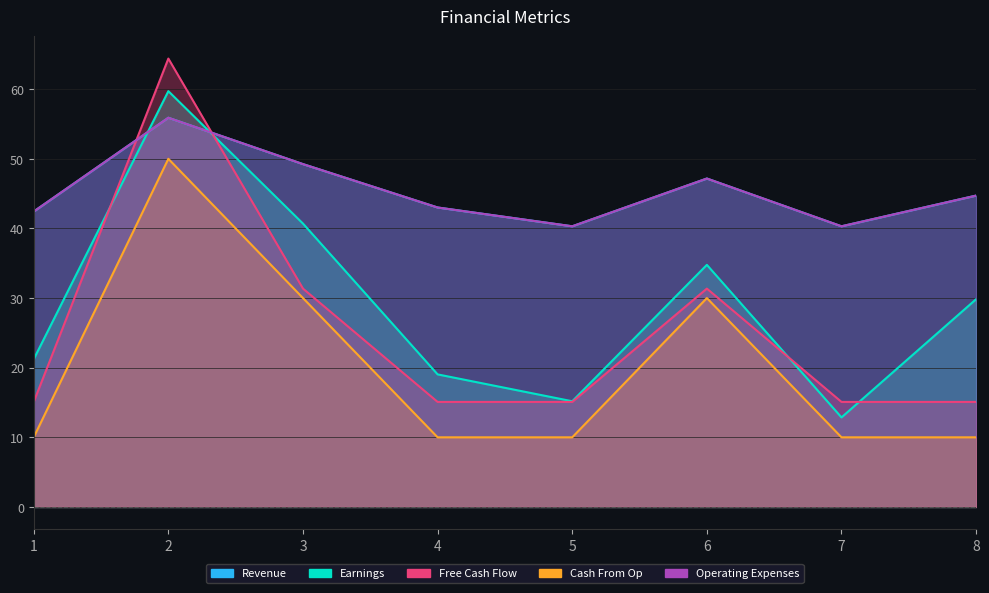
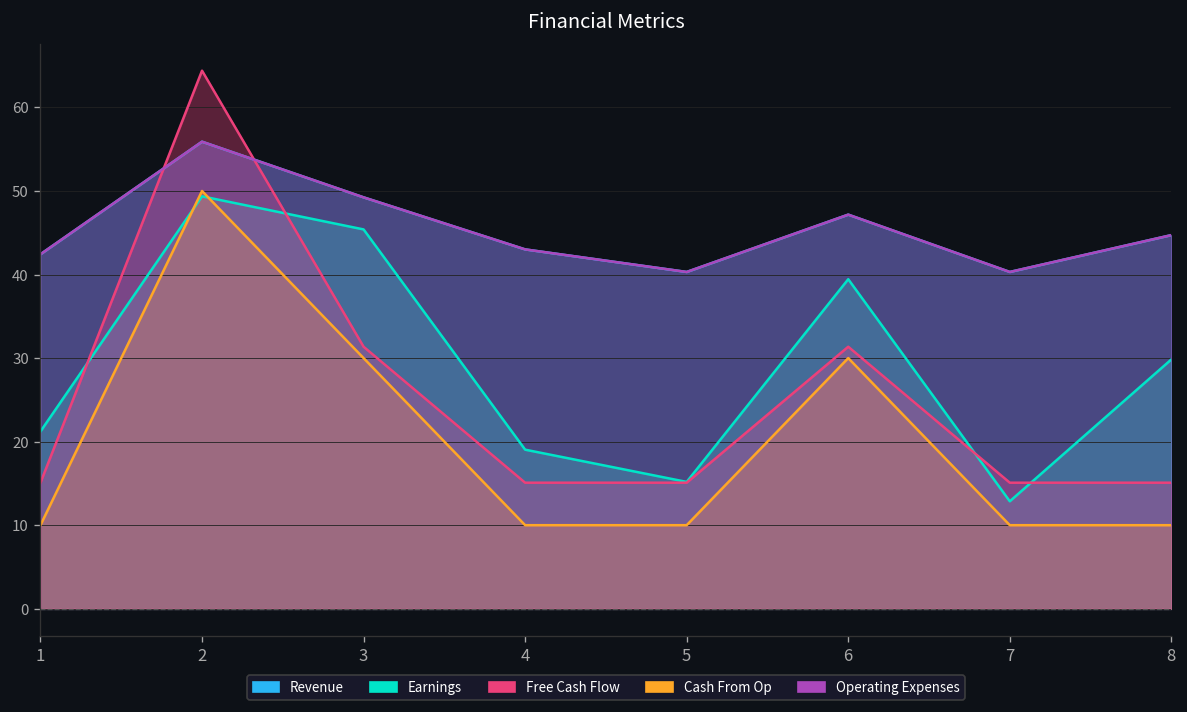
Earnings, 2: 60 -> 49
Earnings, 3: 41 -> 45
Earnings, 6: 35 -> 39
